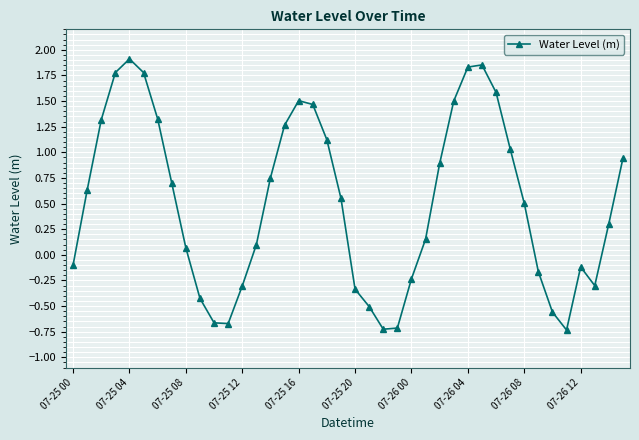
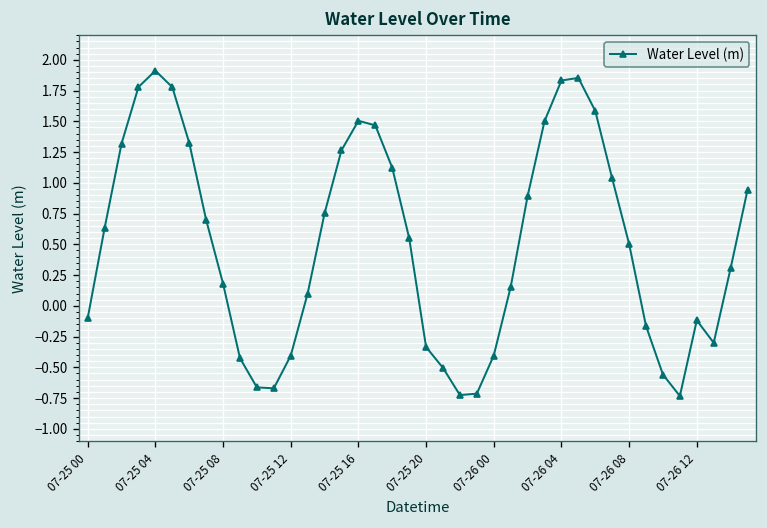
07-25 08: 0.07 -> 0.18
07-25 12: -0.30 -> -0.41
07-26 00: -0.23 -> -0.40
